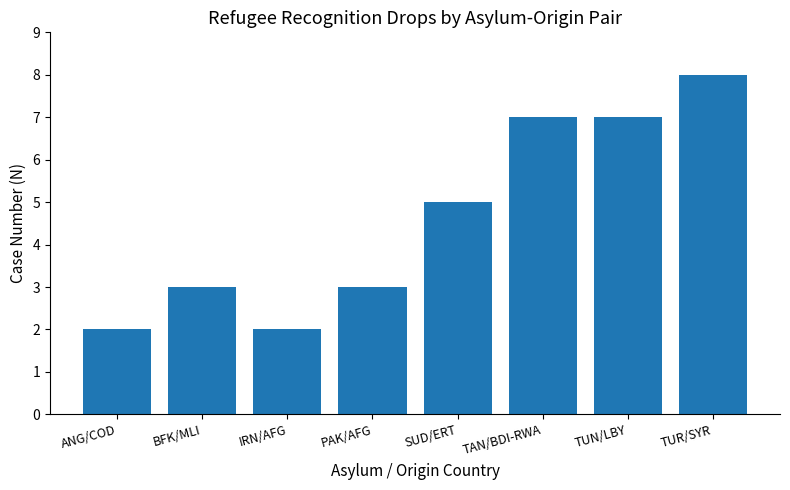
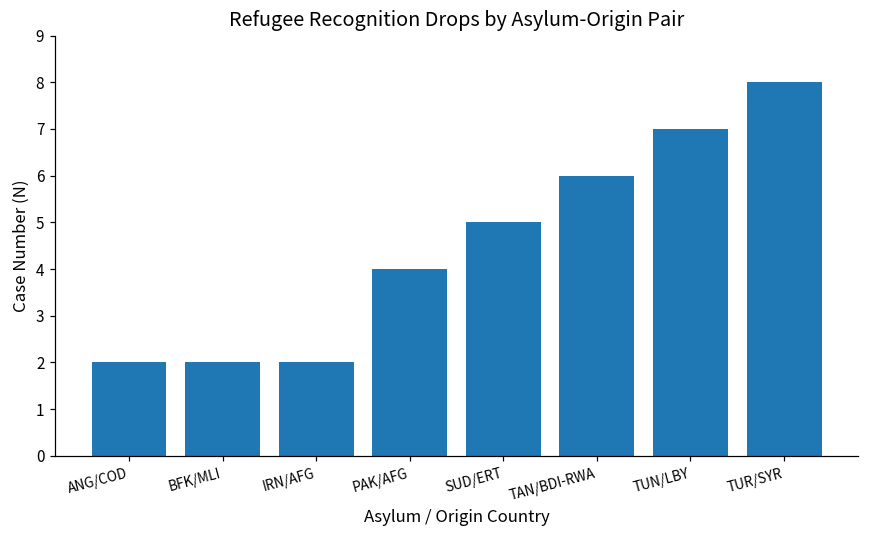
BFK/MLI: 3 -> 2
PAK/AFG: 3 -> 4
TAN/BDI-RWA: 7 -> 6
